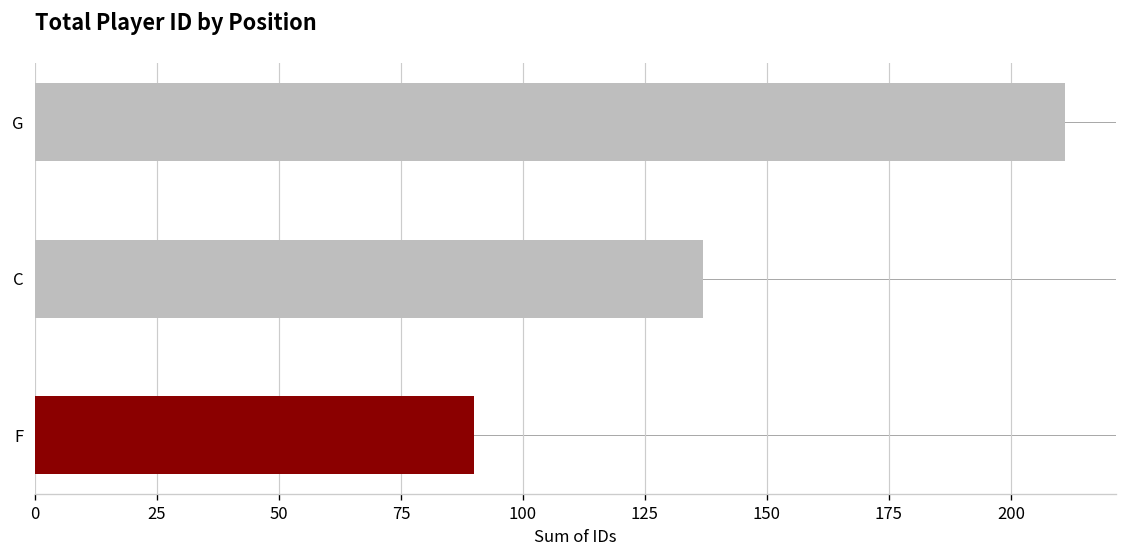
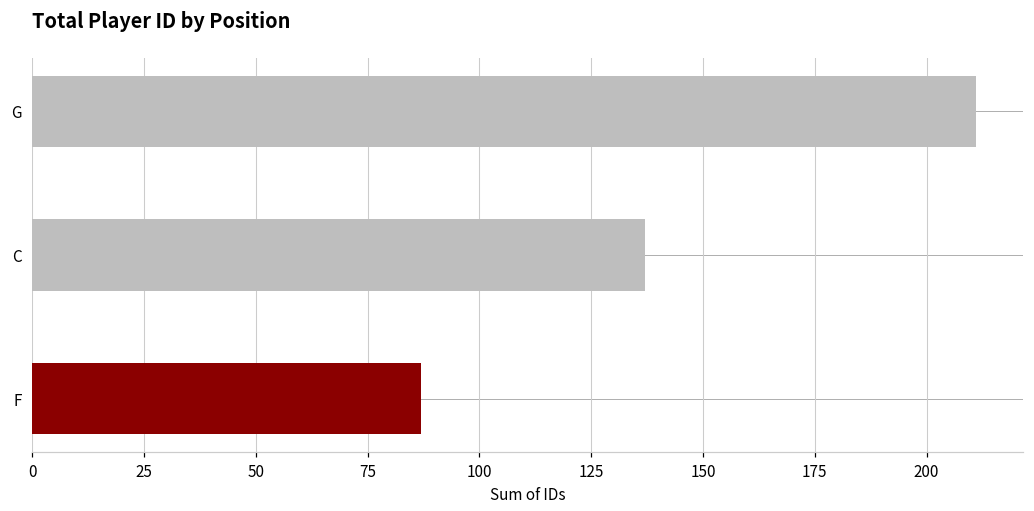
F: 90 -> 87
